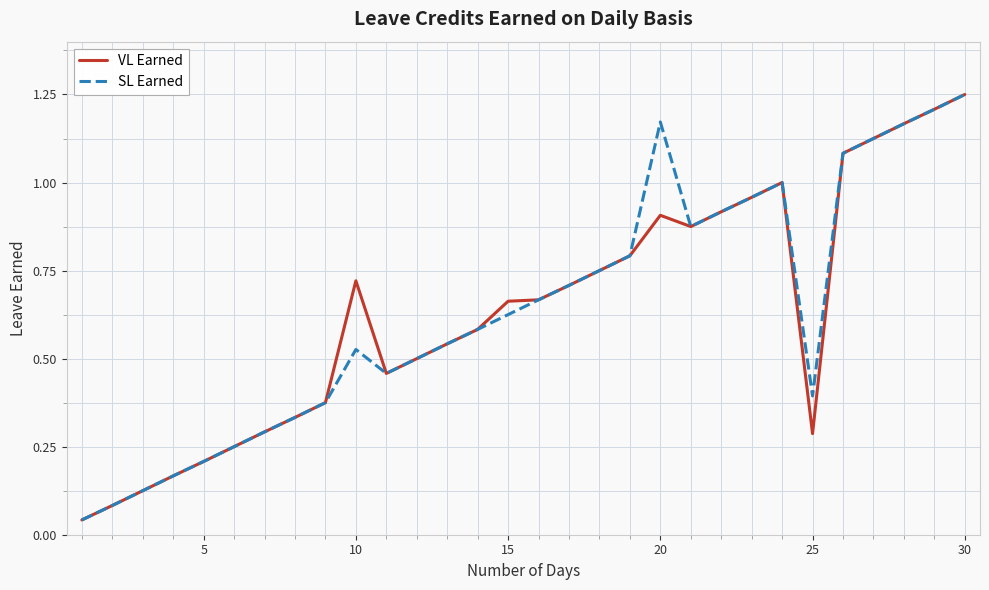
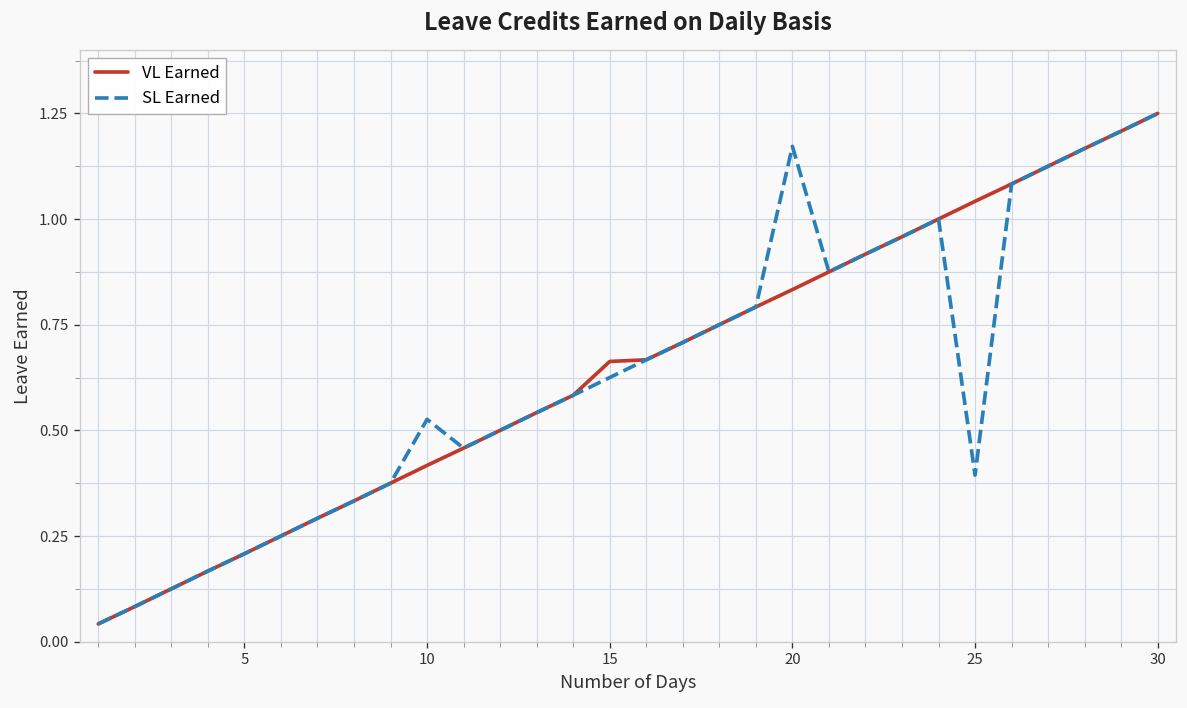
VL Earned, 10: 0.72 -> 0.42
VL Earned, 20: 0.91 -> 0.83
VL Earned, 25: 0.29 -> 1.04
